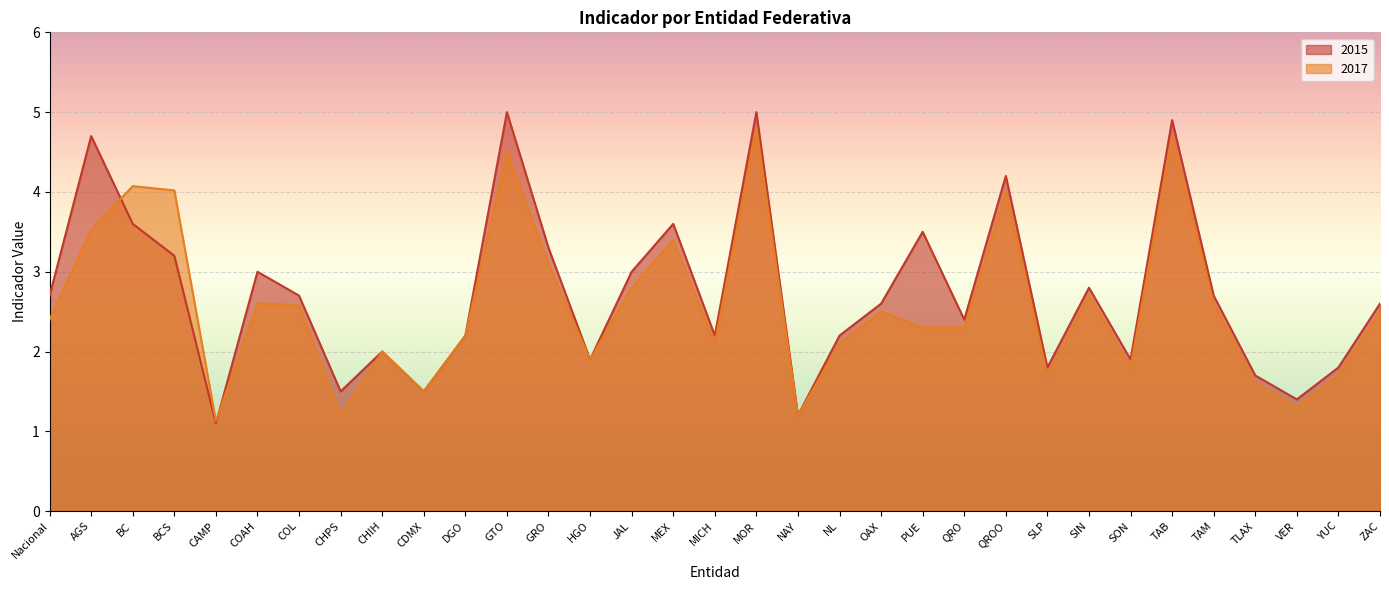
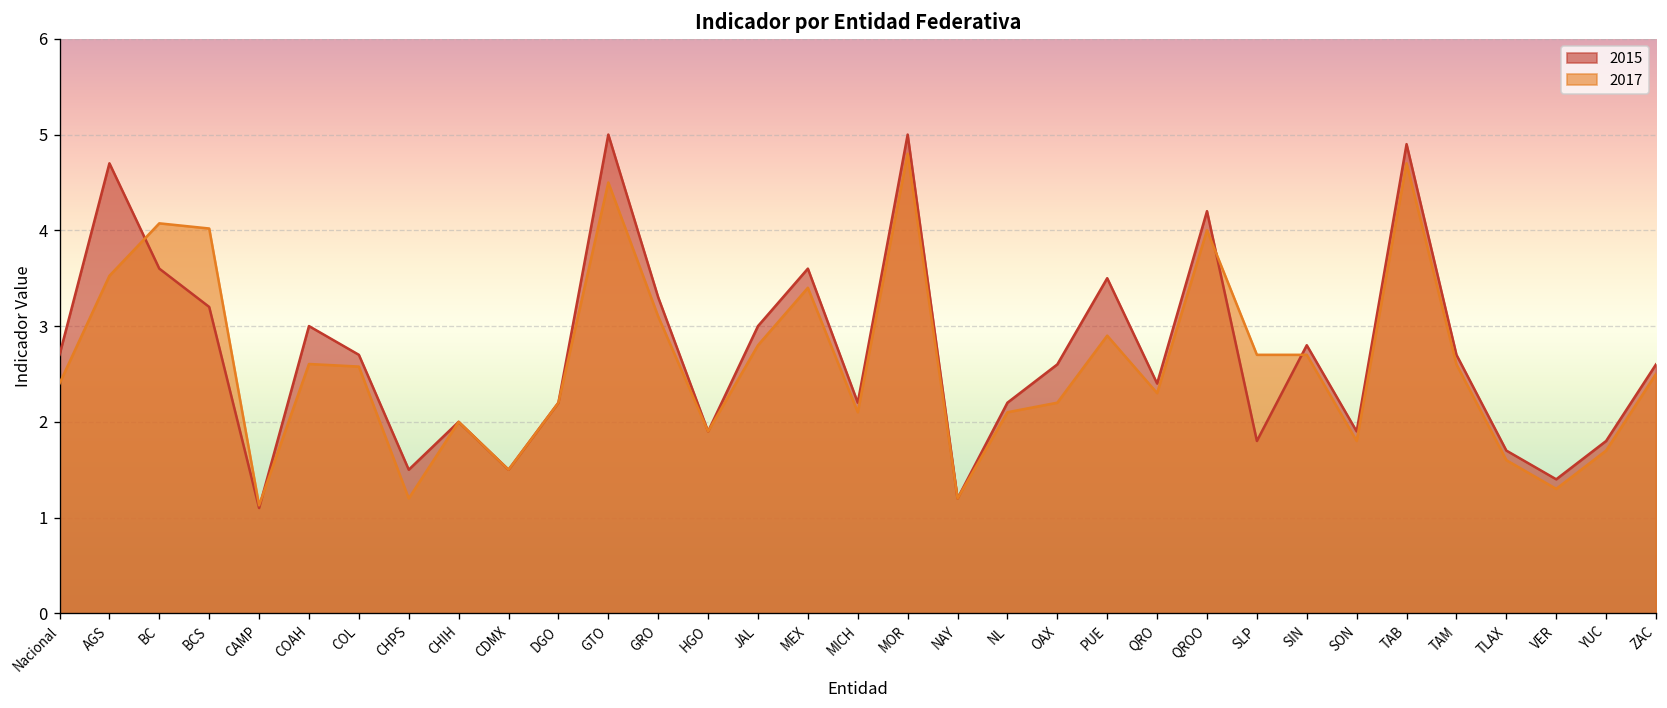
2017, OAX: 2.5 -> 2.2
2017, PUE: 2.3 -> 2.9
2017, SLP: 1.7 -> 2.7
